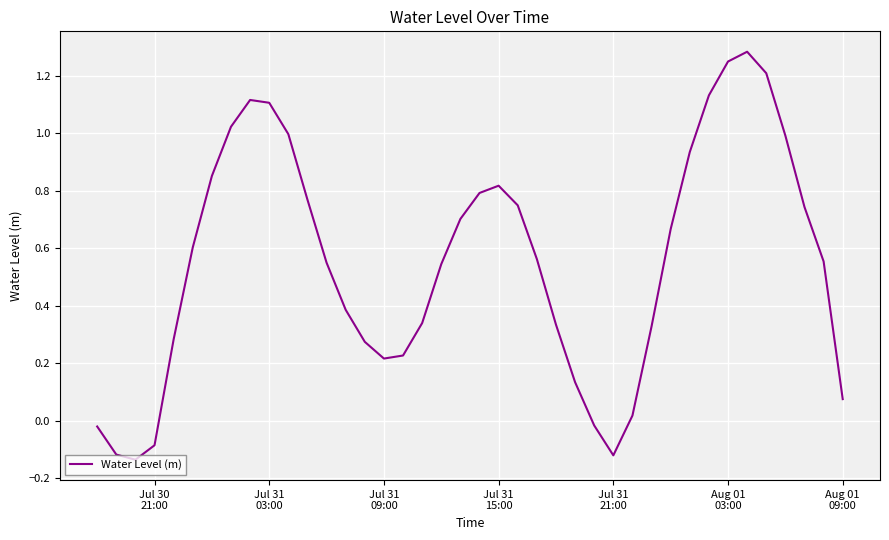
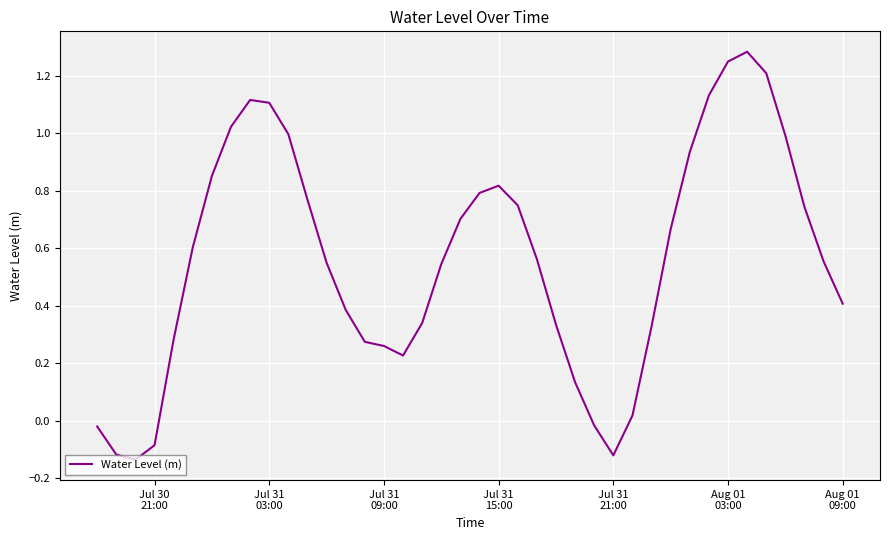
Jul 31 09:00: 0.22 -> 0.26
Aug 01 09:00: 0.08 -> 0.41
